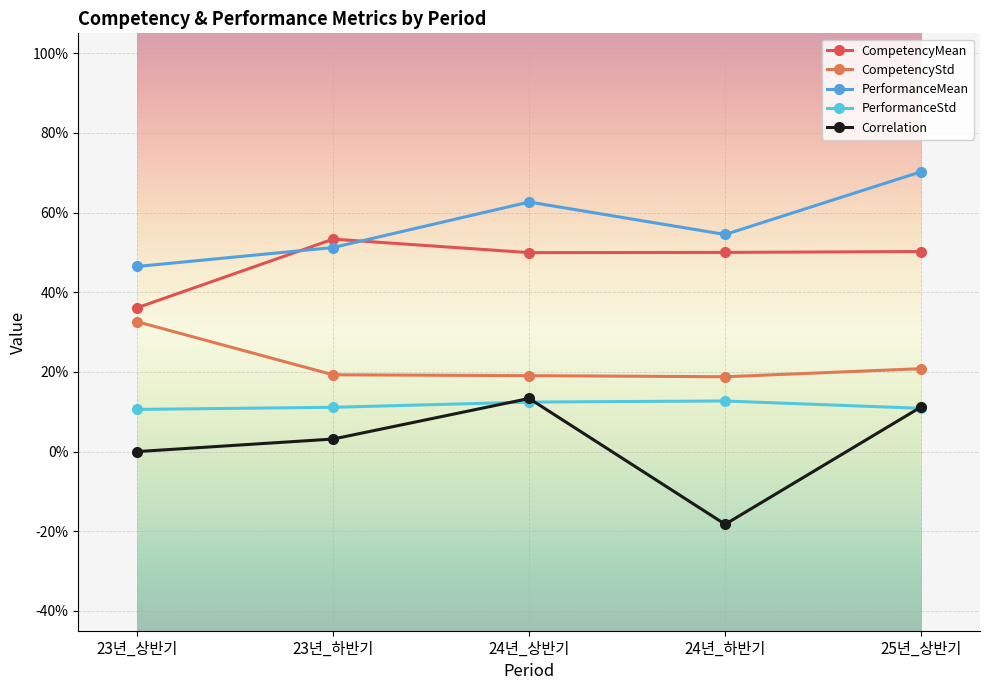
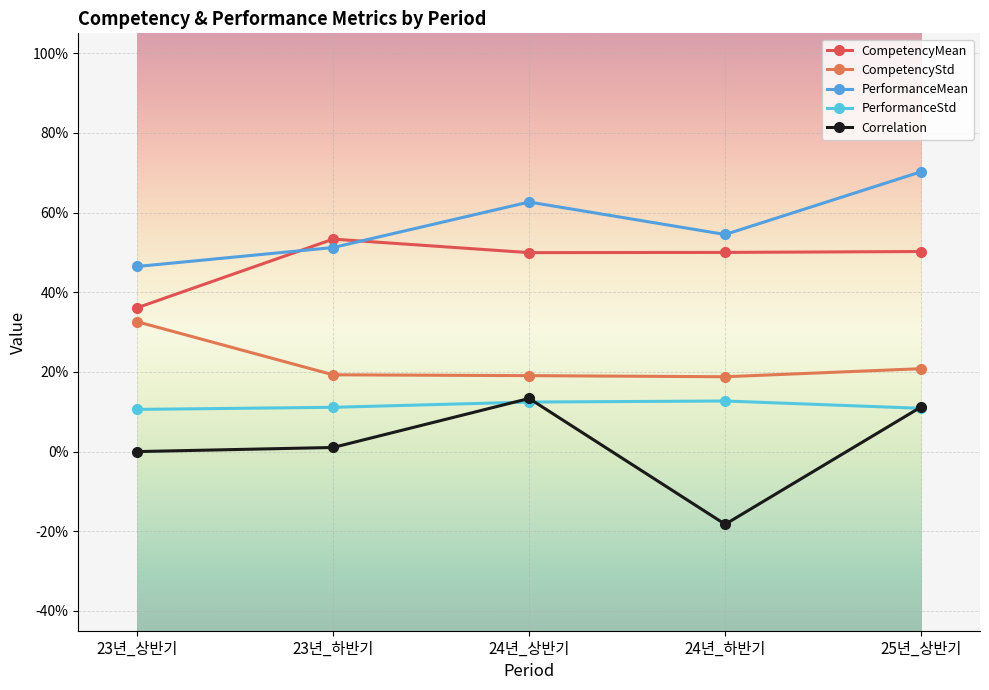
Correlation, 23년_하반기: 3% -> 1%
